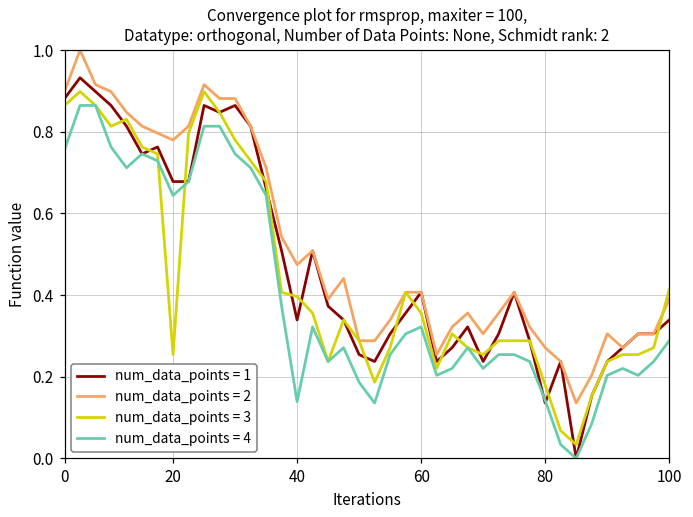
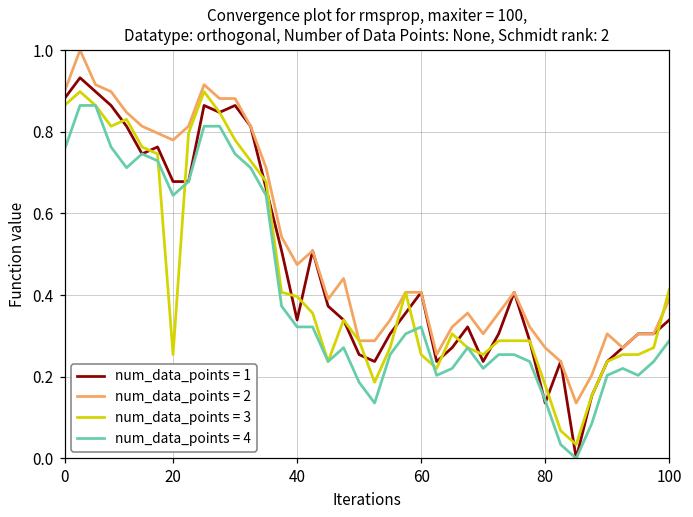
num_data_points = 4, 40: 0.14 -> 0.32
num_data_points = 3, 60: 0.36 -> 0.25
